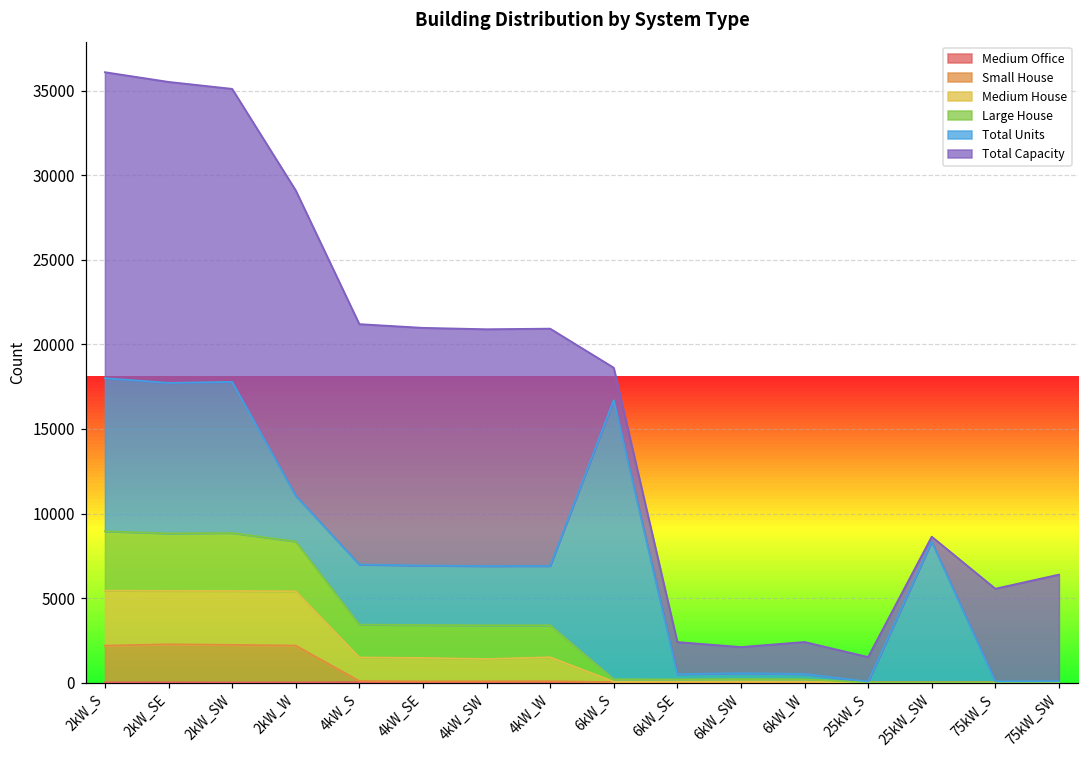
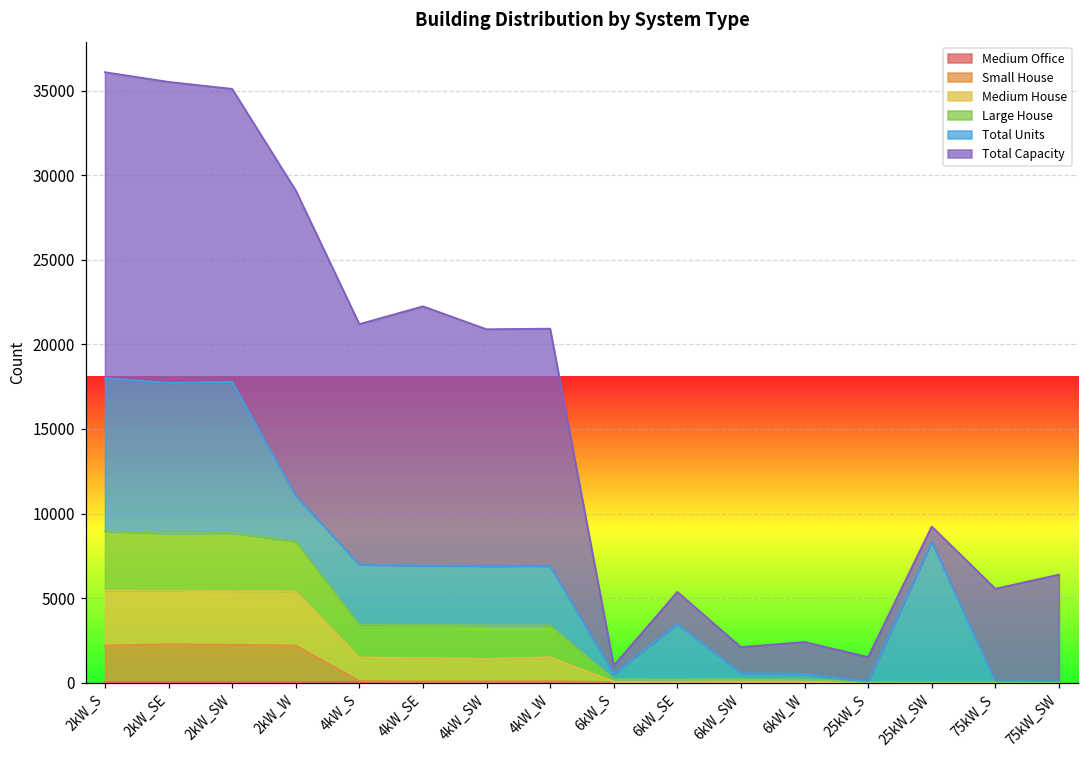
Total Capacity, 4kW_SE: 14100 -> 15300
Total Units, 6kW_S: 16500 -> 300
Total Capacity, 6kW_S: 1900 -> 500
Total Units, 6kW_SE: 300 -> 3300
Total Capacity, 25kW_SW: 300 -> 900
